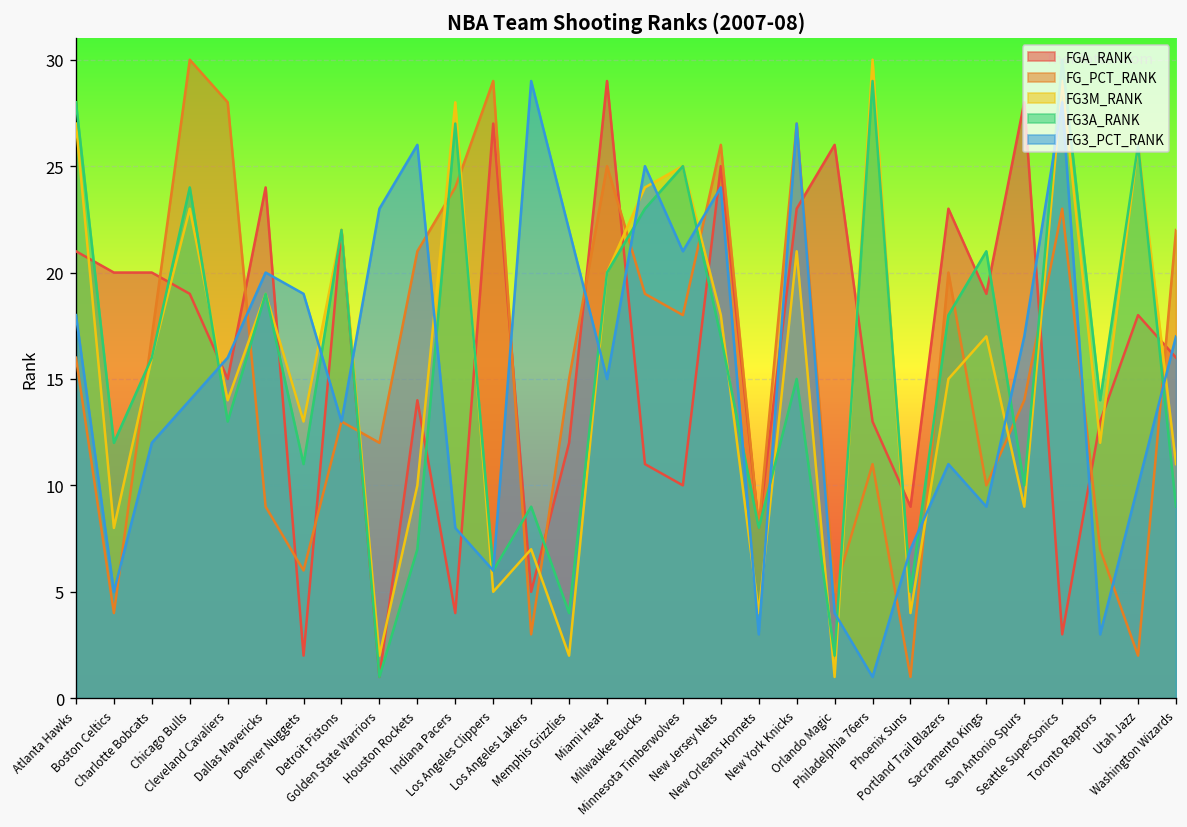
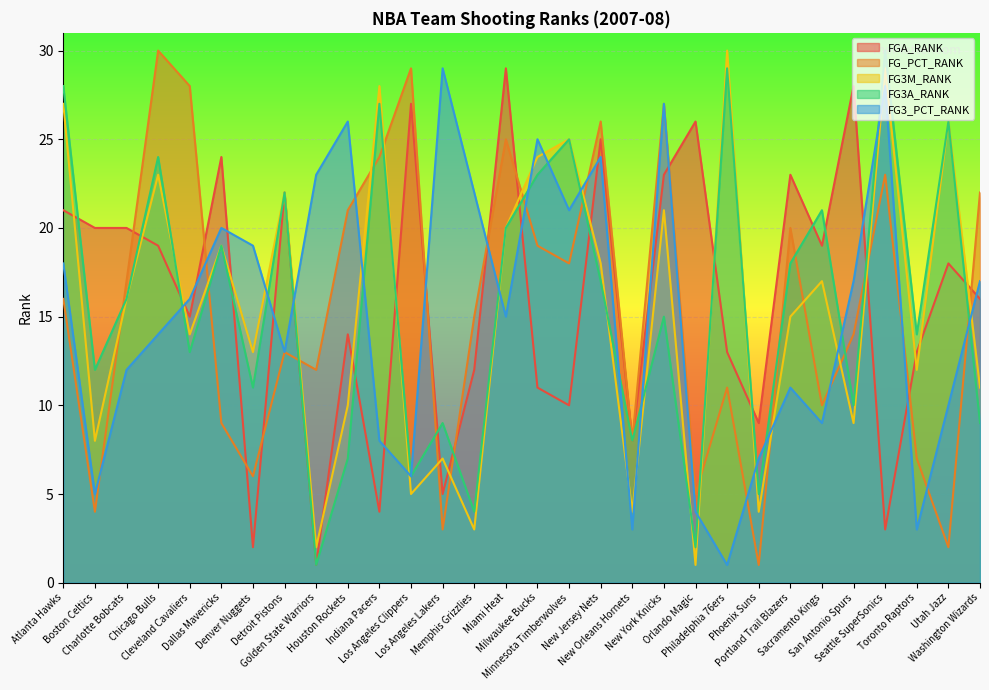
FG3M_RANK, Memphis Grizzlies: 2 -> 3
